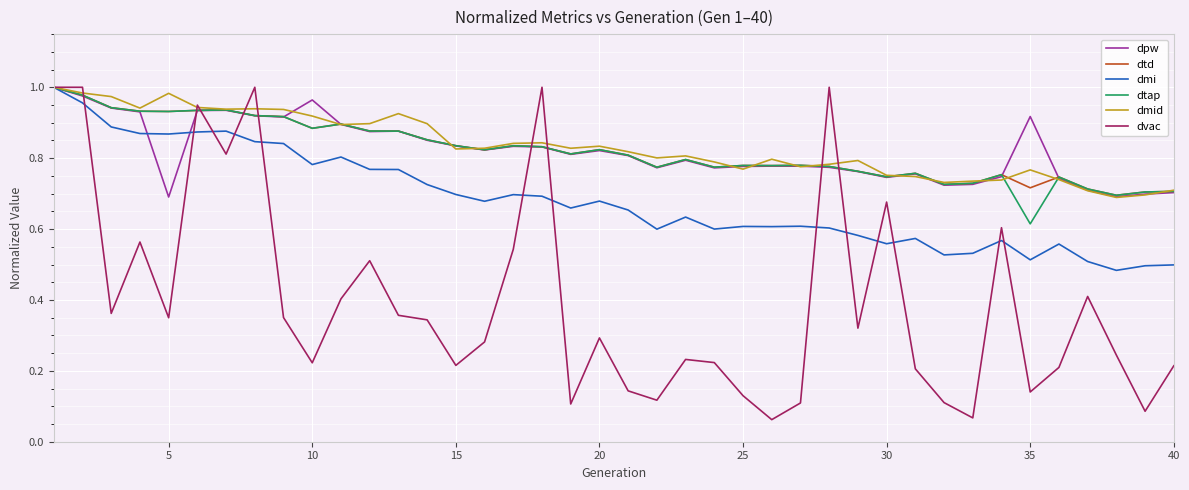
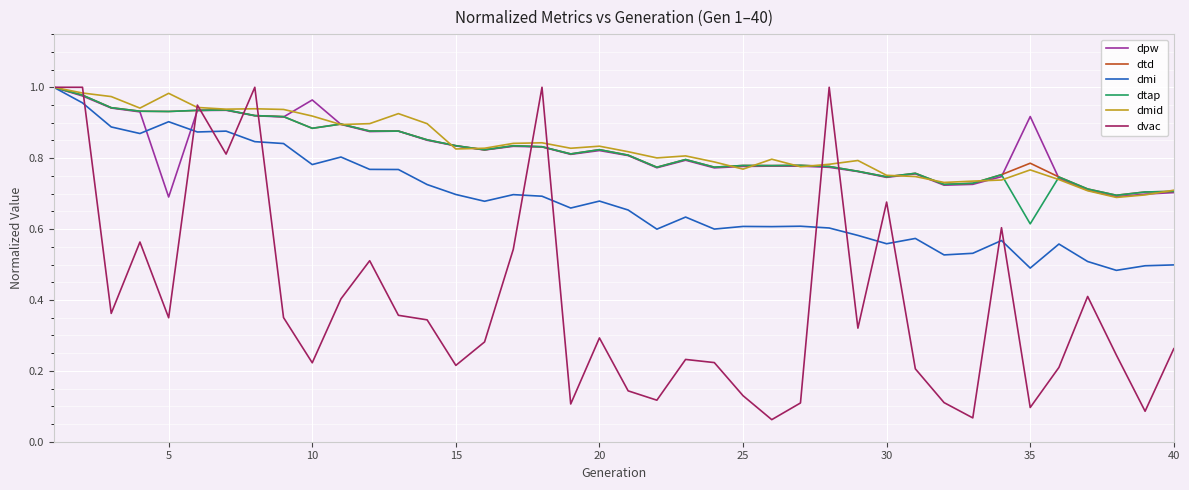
dmi, 5: 0.87 -> 0.90
dtd, 35: 0.72 -> 0.79
dmi, 35: 0.51 -> 0.49
dvac, 35: 0.14 -> 0.10
dvac, 40: 0.21 -> 0.26
